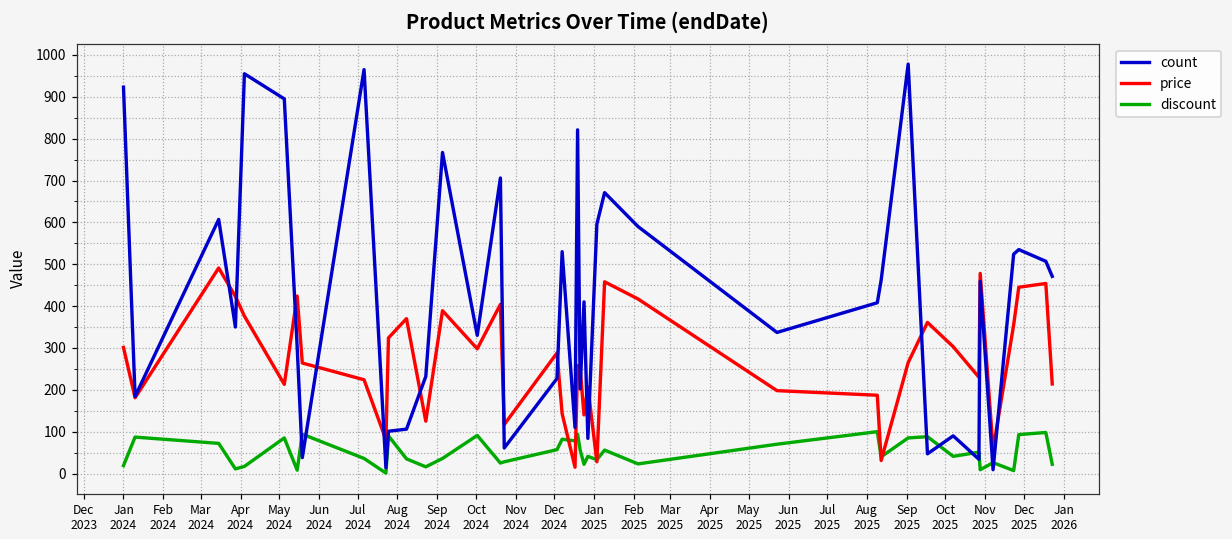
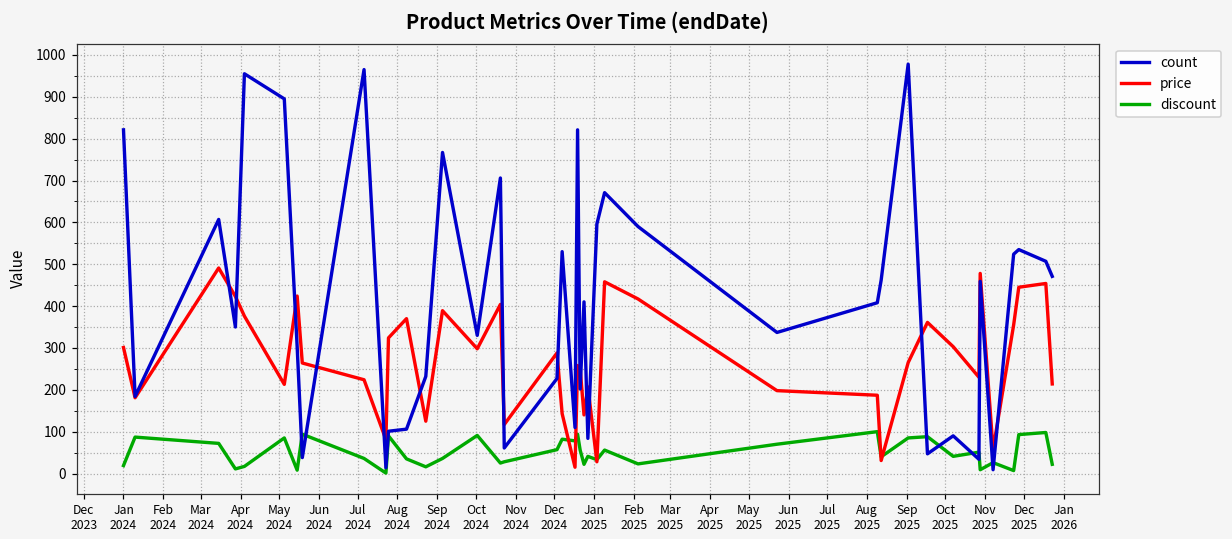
count, Jan 2024: 920 -> 820
